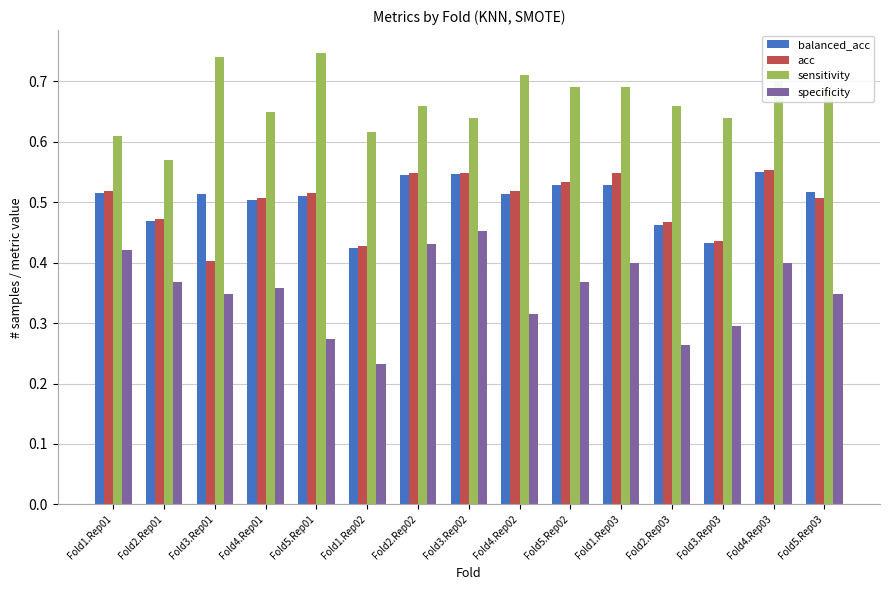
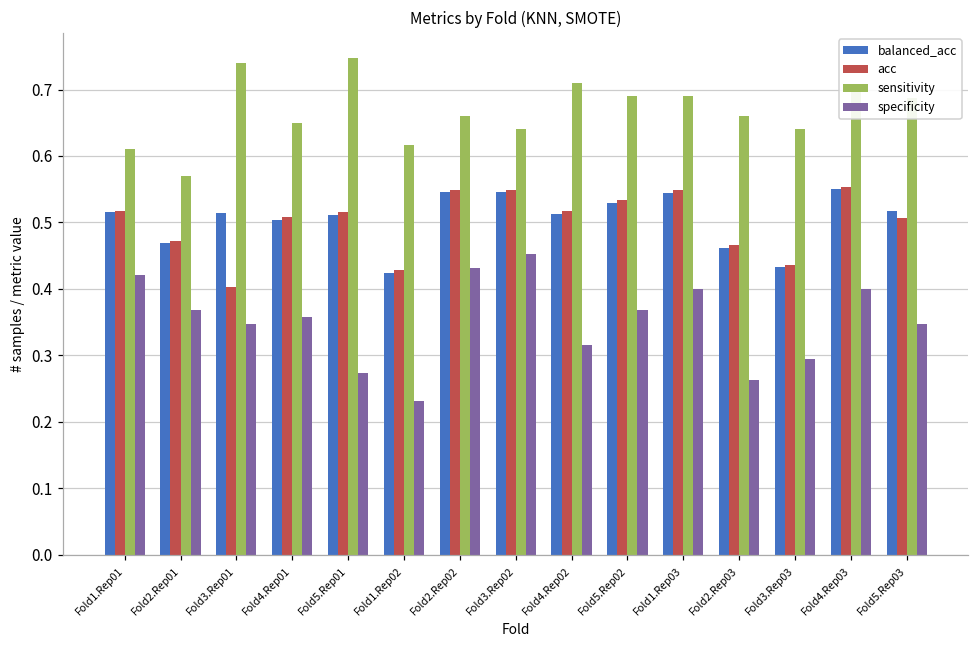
balanced_acc, Fold1.Rep03: 0.53 -> 0.54
